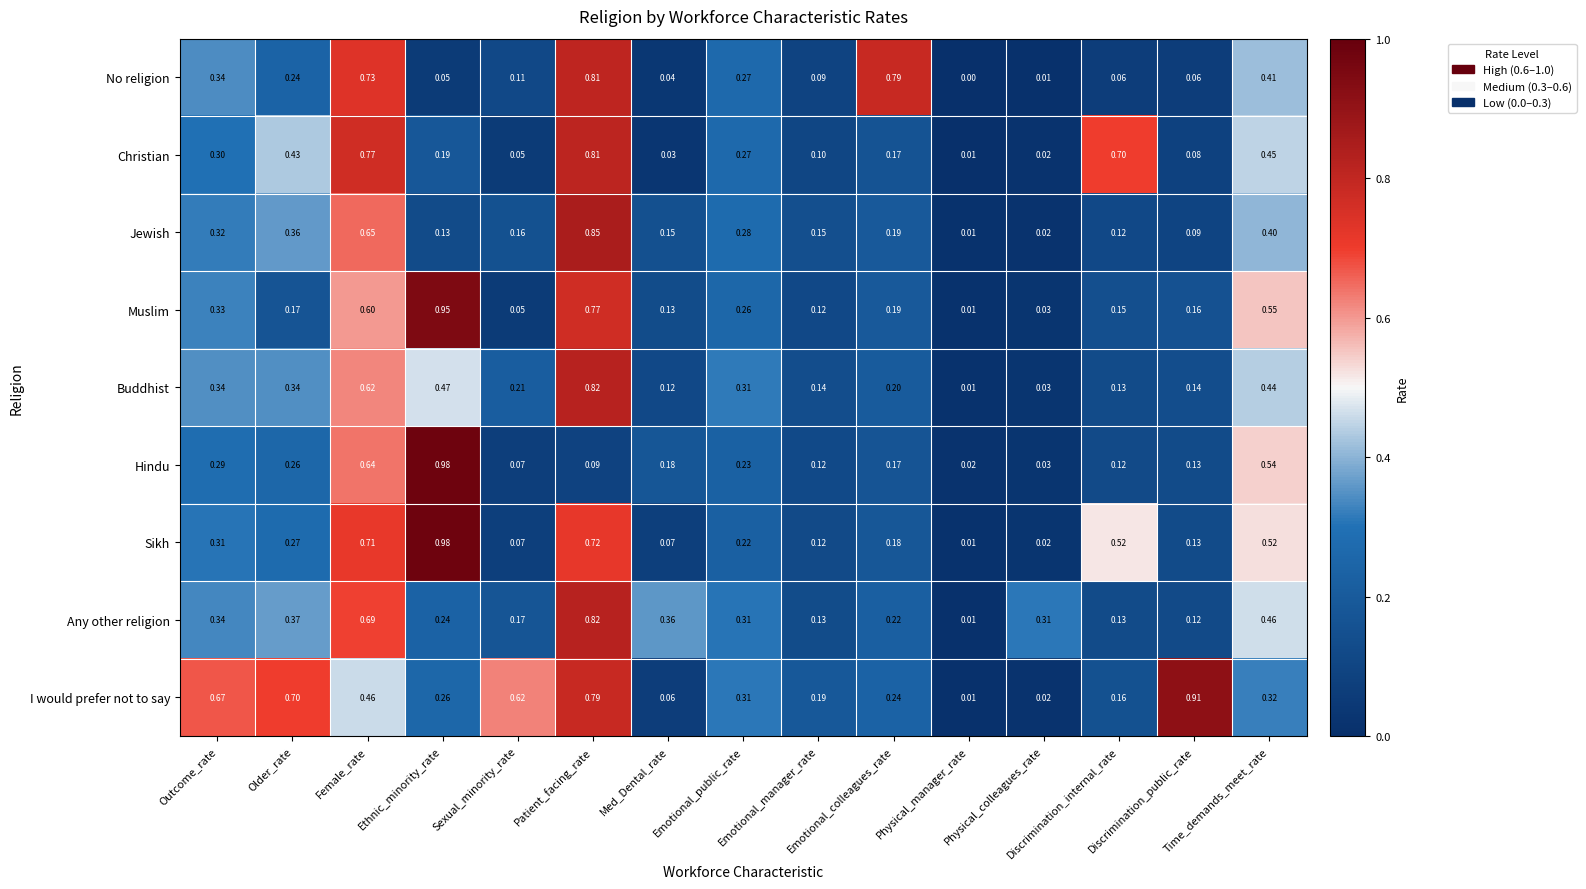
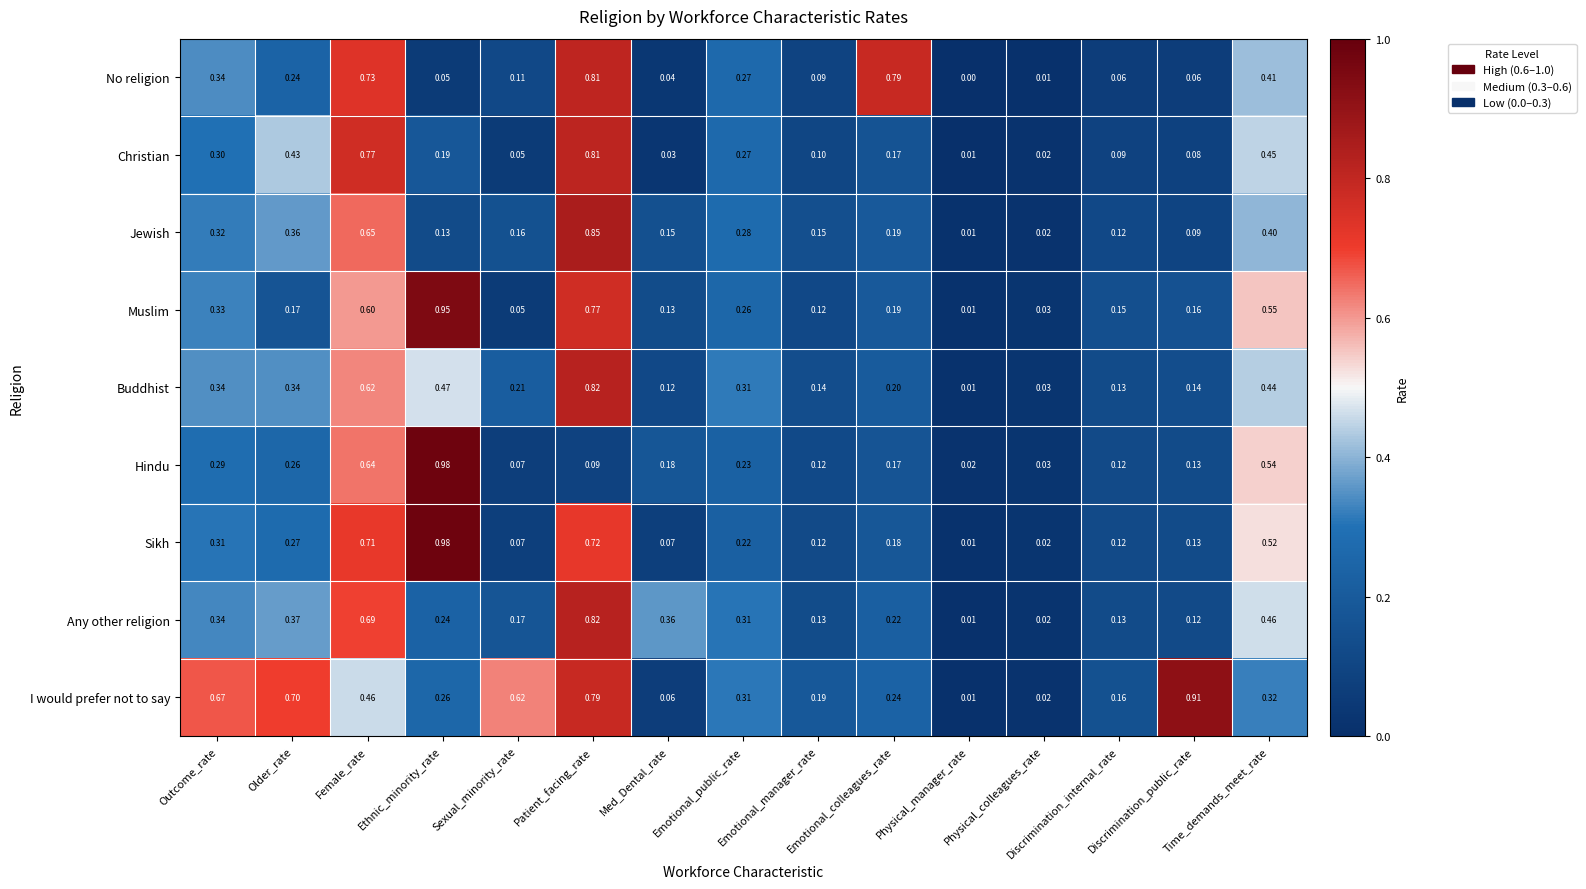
Christian, Discrimination_internal_rate: 0.70 -> 0.09
Sikh, Discrimination_internal_rate: 0.52 -> 0.12
Any other religion, Physical_colleagues_rate: 0.31 -> 0.02
